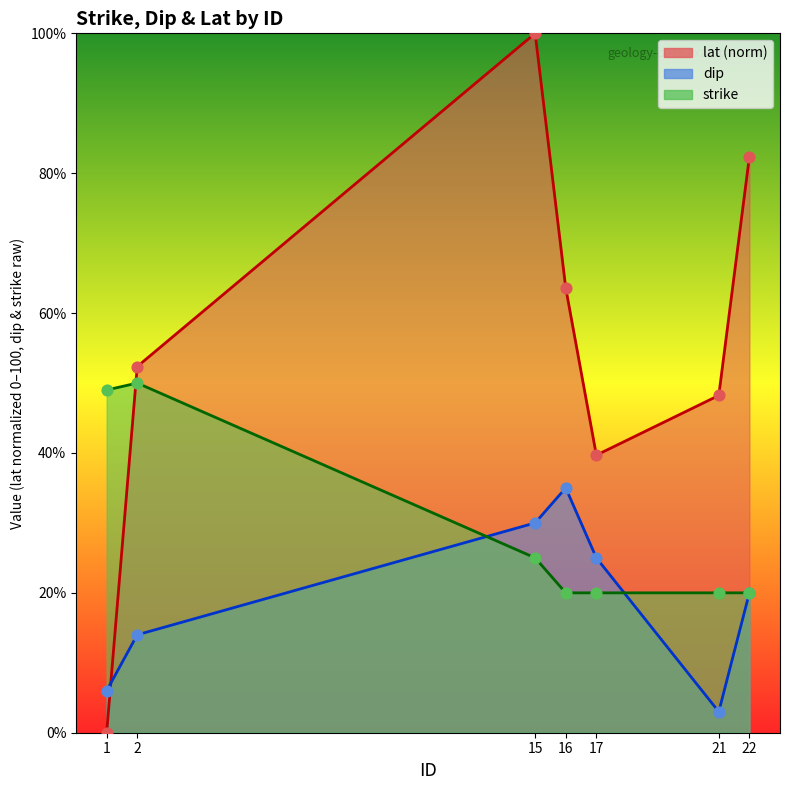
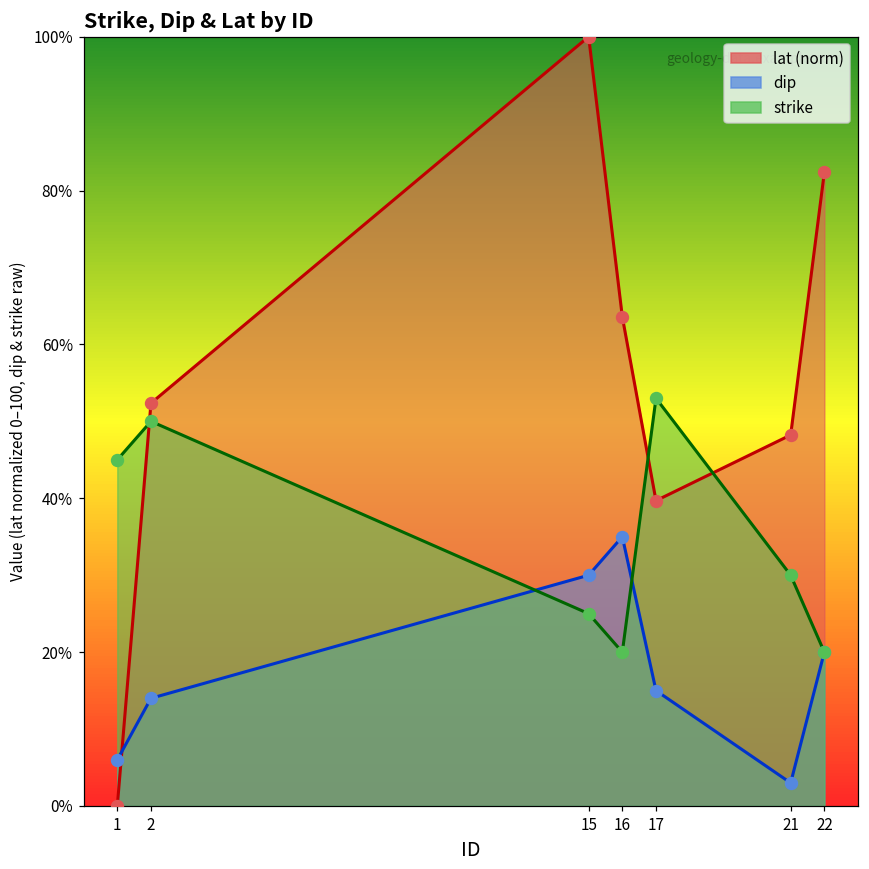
strike, 1: 49% -> 45%
dip, 17: 25% -> 15%
strike, 17: 20% -> 53%
strike, 21: 20% -> 30%
